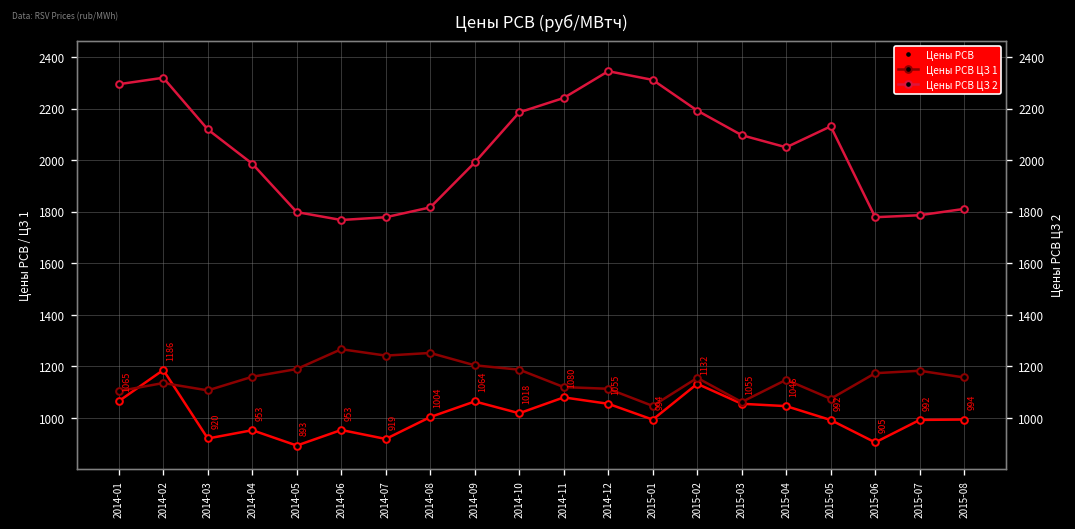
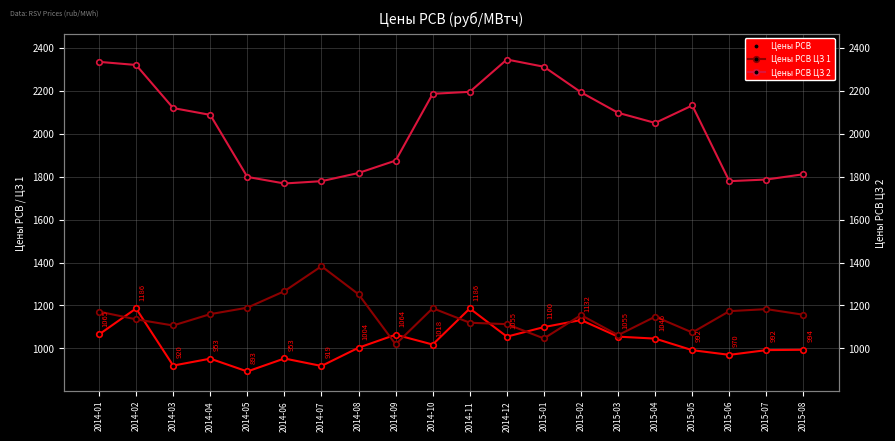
Цены РСВ ЦЗ 1, 2014-01: 1100 -> 1170
Цены РСВ ЦЗ 2, 2014-01: 2290 -> 2330
Цены РСВ ЦЗ 2, 2014-04: 1990 -> 2090
Цены РСВ ЦЗ 1, 2014-07: 1240 -> 1380
Цены РСВ ЦЗ 1, 2014-09: 1200 -> 1020
Цены РСВ ЦЗ 2, 2014-09: 1990 -> 1870
Цены РСВ, 2014-11: 1080 -> 1186
Цены РСВ ЦЗ 2, 2014-11: 2240 -> 2190
Цены РСВ, 2015-01: 994 -> 1100
Цены РСВ, 2015-06: 905 -> 970
